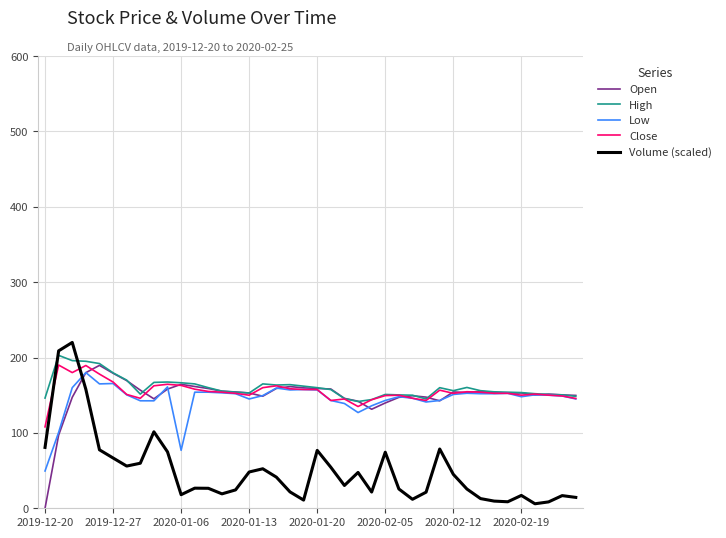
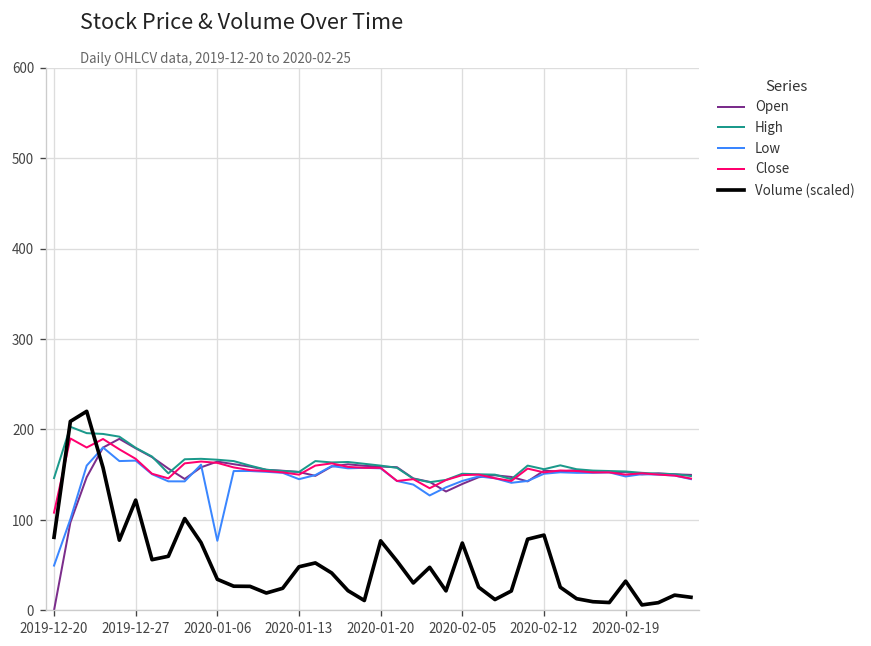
Volume (scaled), 2019-12-27: 70 -> 120
Volume (scaled), 2020-01-06: 20 -> 30
Volume (scaled), 2020-02-12: 50 -> 80
Volume (scaled), 2020-02-19: 20 -> 30
